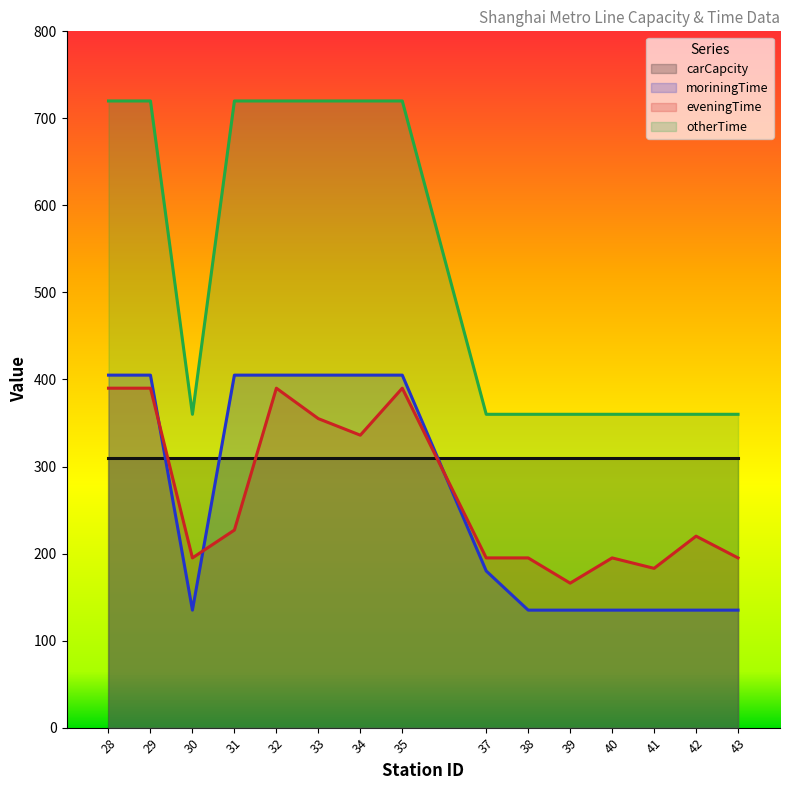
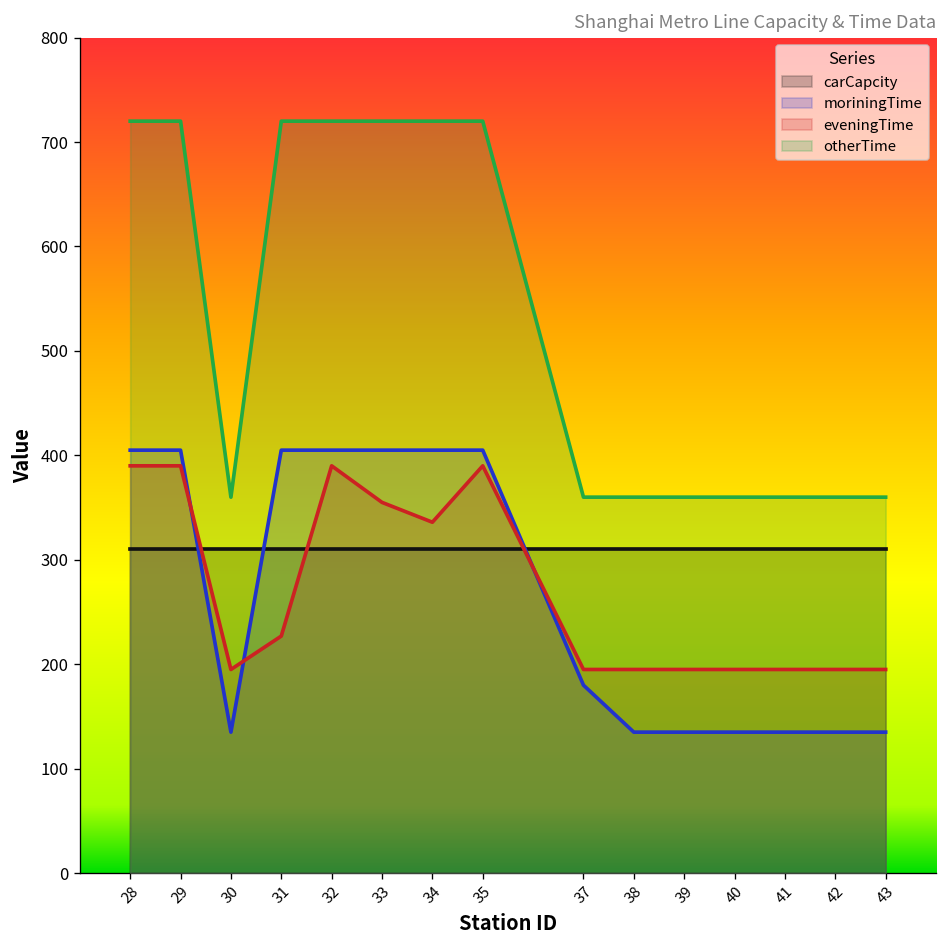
eveningTime, 39: 170 -> 200
eveningTime, 41: 180 -> 200
eveningTime, 42: 220 -> 200
